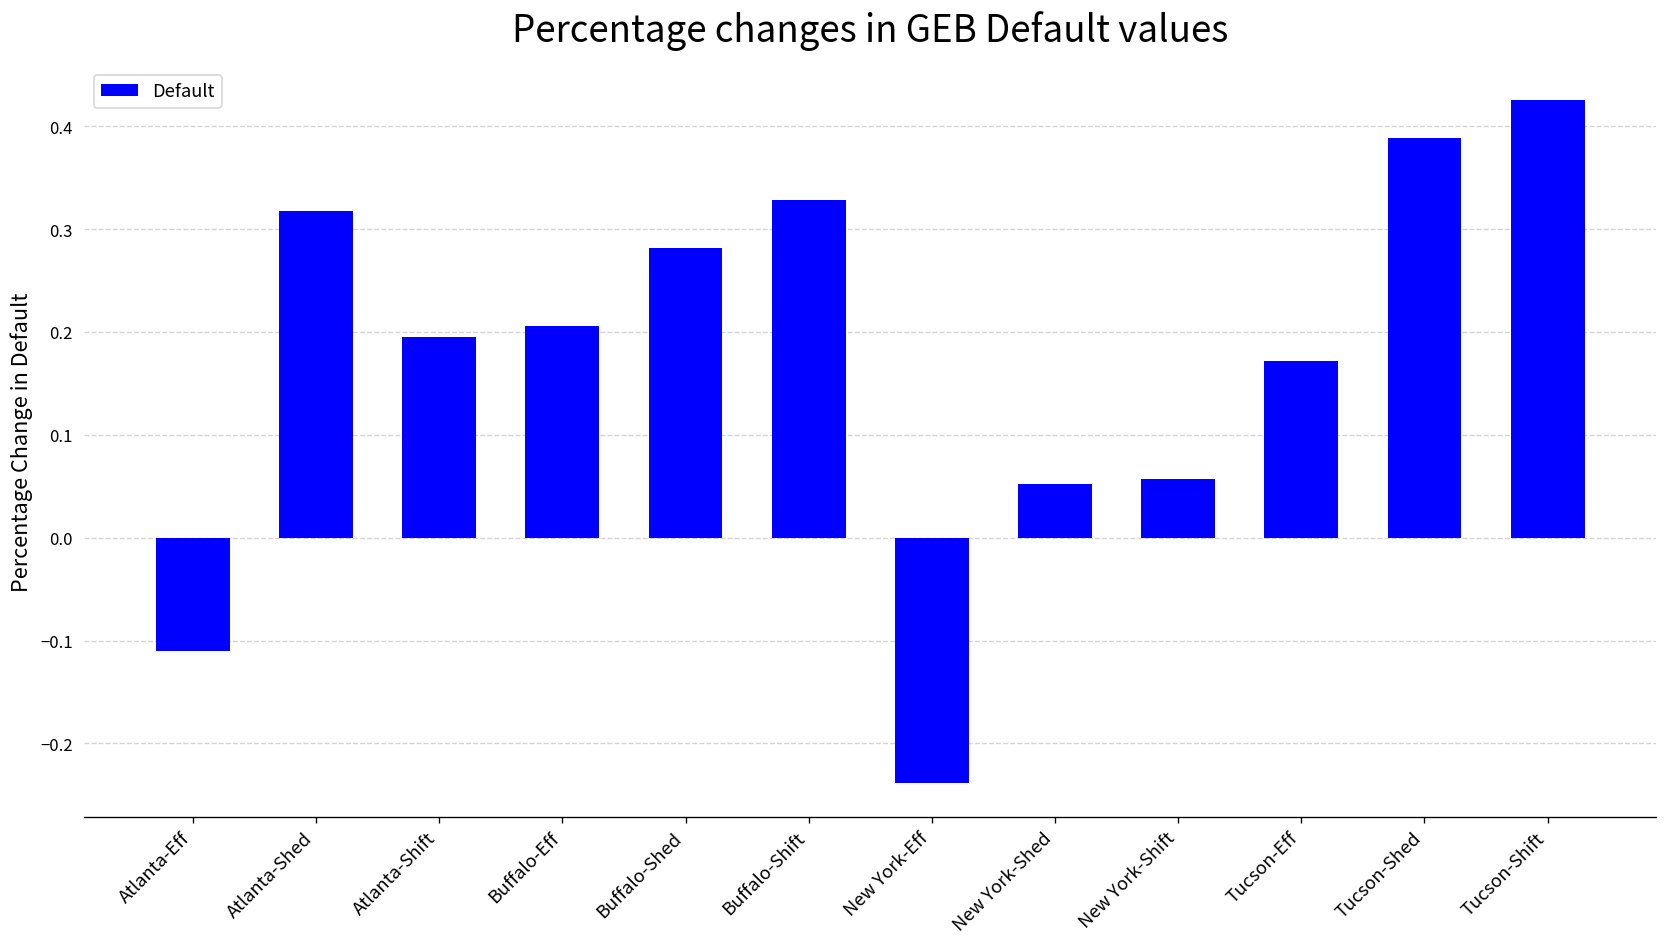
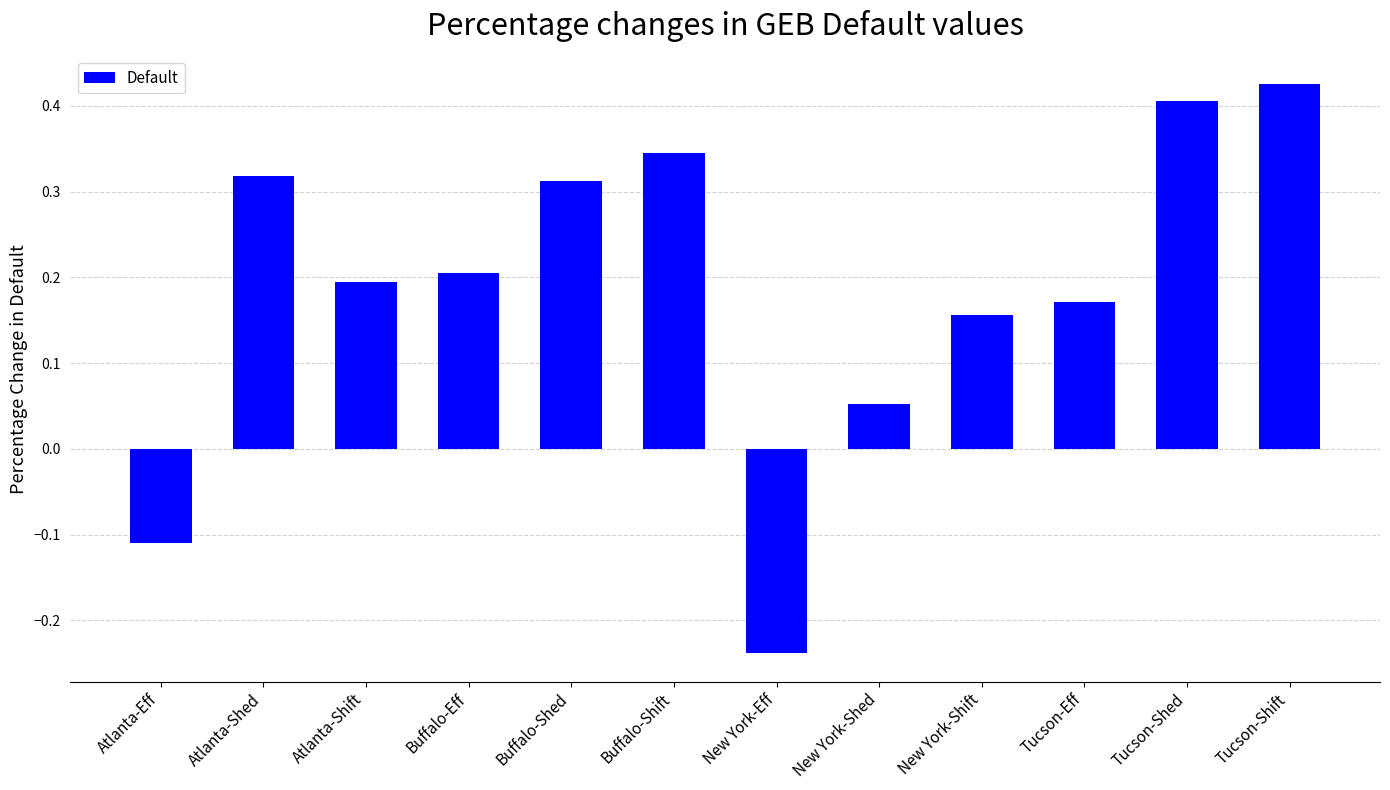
Buffalo-Shed: 0.28 -> 0.31
Buffalo-Shift: 0.33 -> 0.34
New York-Shift: 0.06 -> 0.16
Tucson-Shed: 0.39 -> 0.41
